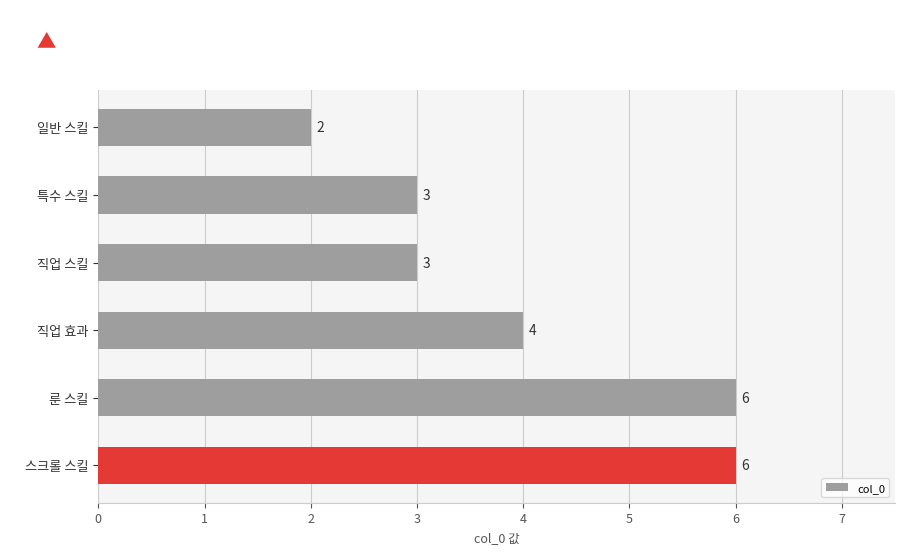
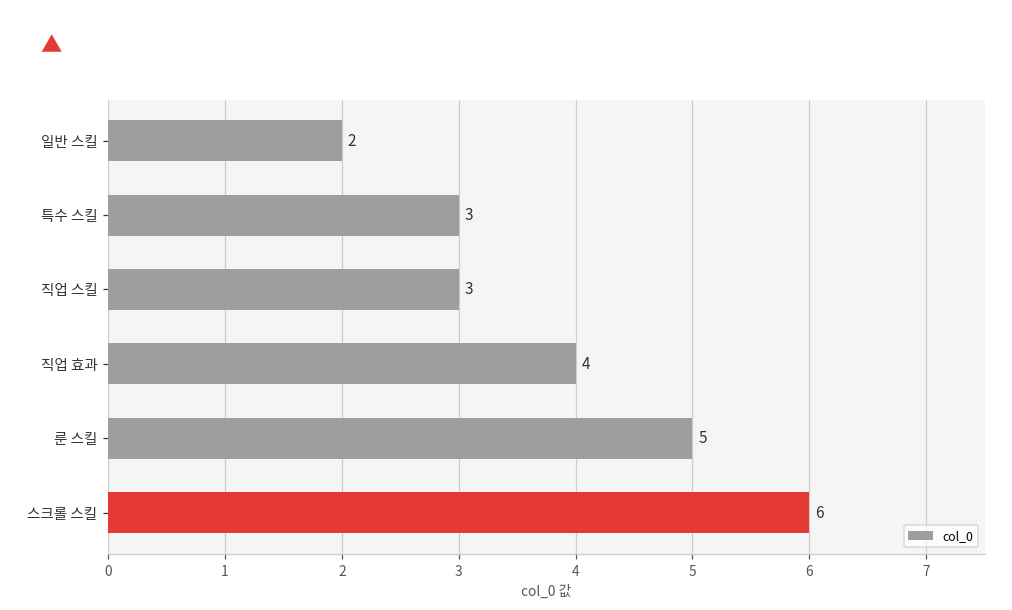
룬 스킬: 6 -> 5
